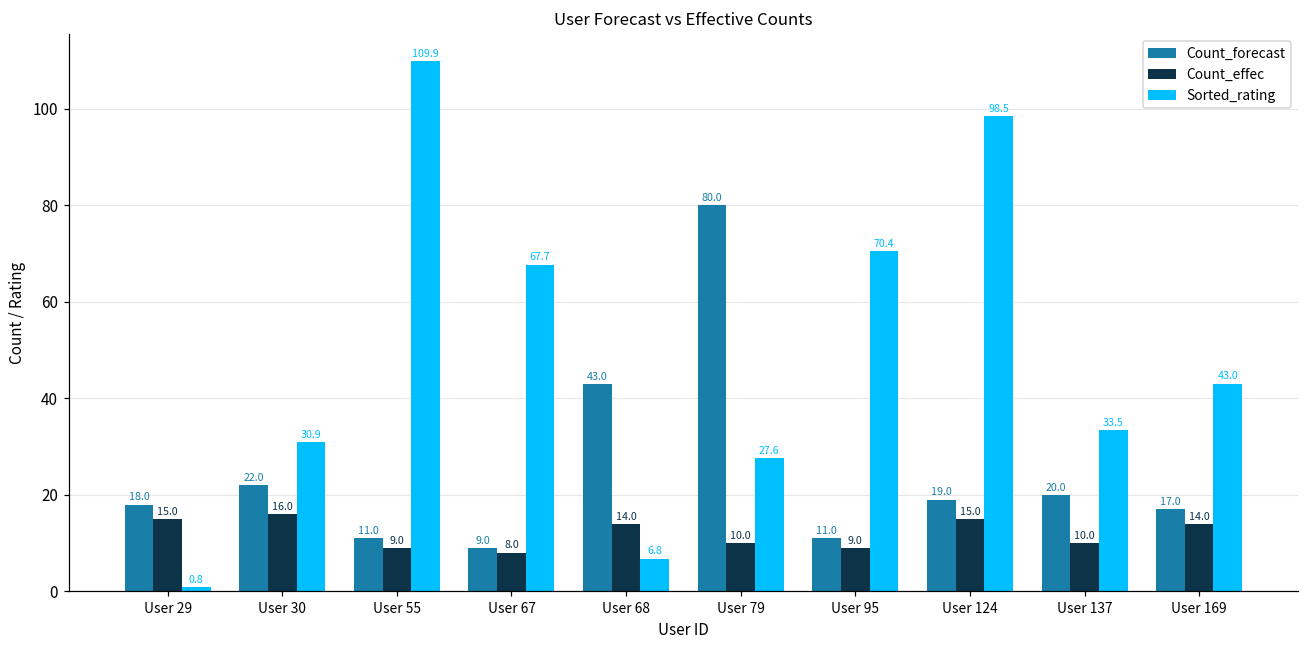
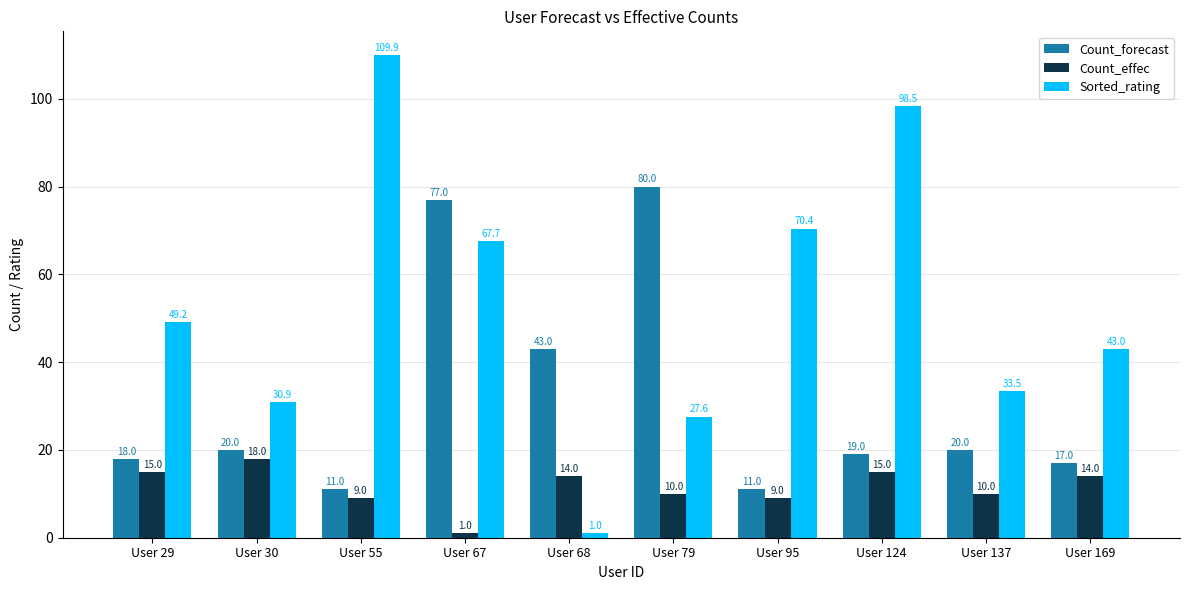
Sorted_rating, User 29: 0.8 -> 49.2
Count_forecast, User 30: 22.0 -> 20.0
Count_effec, User 30: 16.0 -> 18.0
Count_forecast, User 67: 9.0 -> 77.0
Count_effec, User 67: 8.0 -> 1.0
Sorted_rating, User 68: 6.8 -> 1.0
